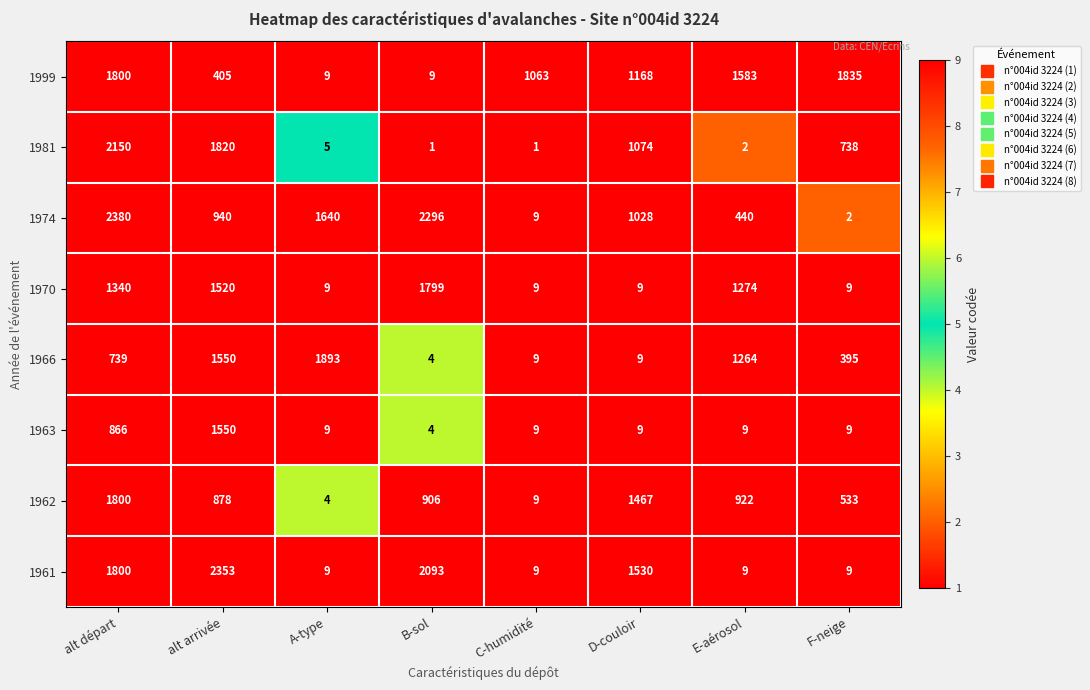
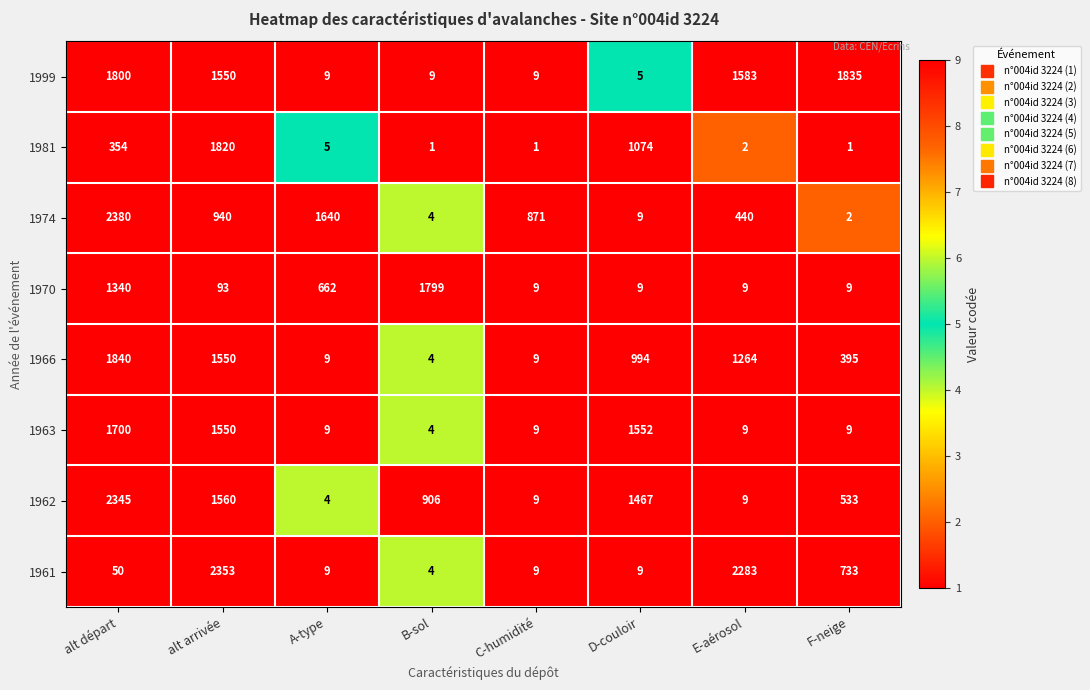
1999, alt arrivée: 405 -> 1550
1999, C-humidité: 1063 -> 9
1999, D-couloir: 1168 -> 5
1981, alt départ: 2150 -> 354
1981, F-neige: 738 -> 1
1974, B-sol: 2296 -> 4
1974, C-humidité: 9 -> 871
1974, D-couloir: 1028 -> 9
1970, alt arrivée: 1520 -> 93
1970, A-type: 9 -> 662
1970, E-aérosol: 1274 -> 9
1966, alt départ: 739 -> 1840
1966, A-type: 1893 -> 9
1966, D-couloir: 9 -> 994
1963, alt départ: 866 -> 1700
1963, D-couloir: 9 -> 1552
1962, alt départ: 1800 -> 2345
1962, alt arrivée: 878 -> 1560
1962, E-aérosol: 922 -> 9
1961, alt départ: 1800 -> 50
1961, B-sol: 2093 -> 4
1961, D-couloir: 1530 -> 9
1961, E-aérosol: 9 -> 2283
1961, F-neige: 9 -> 733
